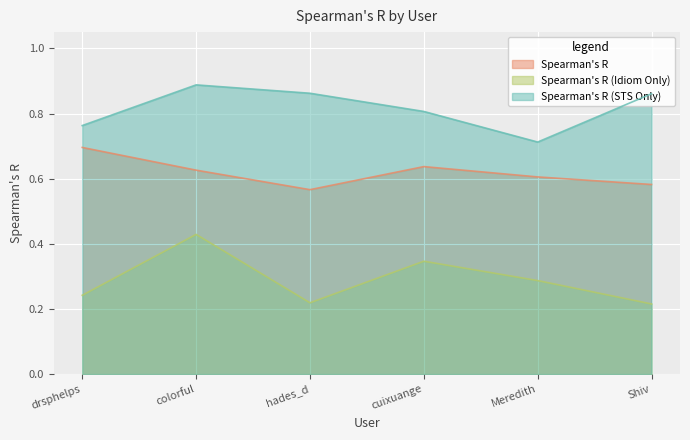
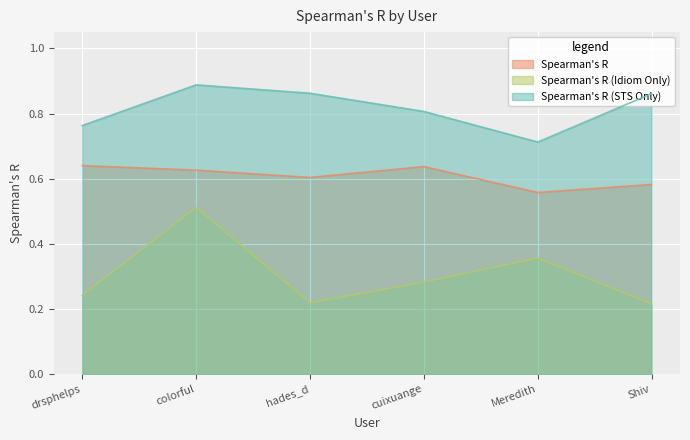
Spearman's R, drsphelps: 0.70 -> 0.64
Spearman's R (Idiom Only), colorful: 0.43 -> 0.51
Spearman's R, hades_d: 0.57 -> 0.60
Spearman's R (Idiom Only), cuixuange: 0.35 -> 0.28
Spearman's R, Meredith: 0.61 -> 0.56
Spearman's R (Idiom Only), Meredith: 0.29 -> 0.36
